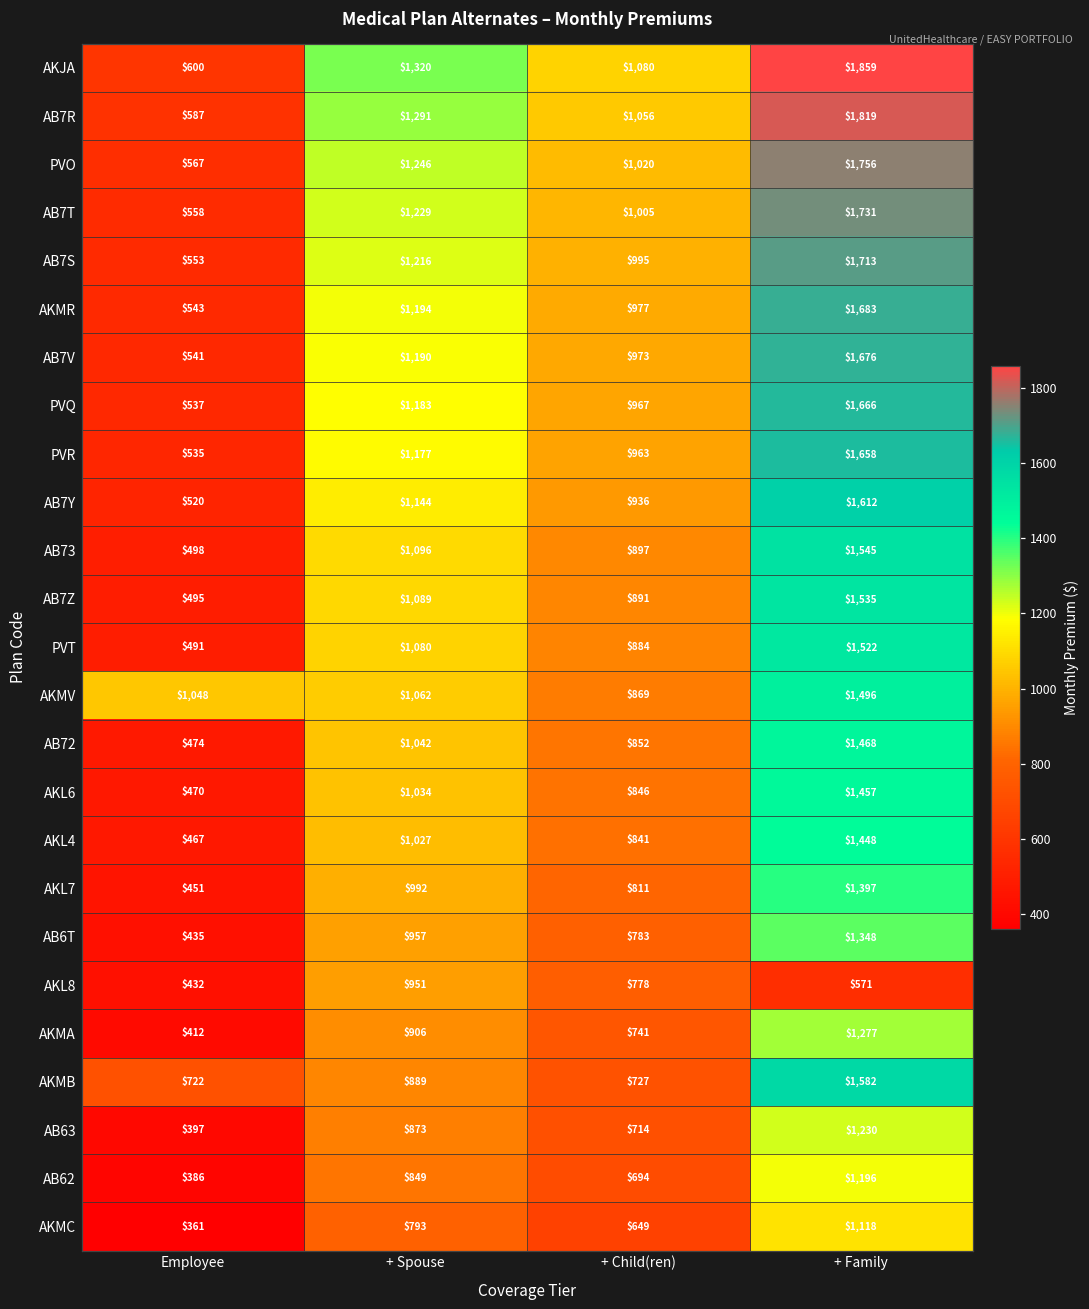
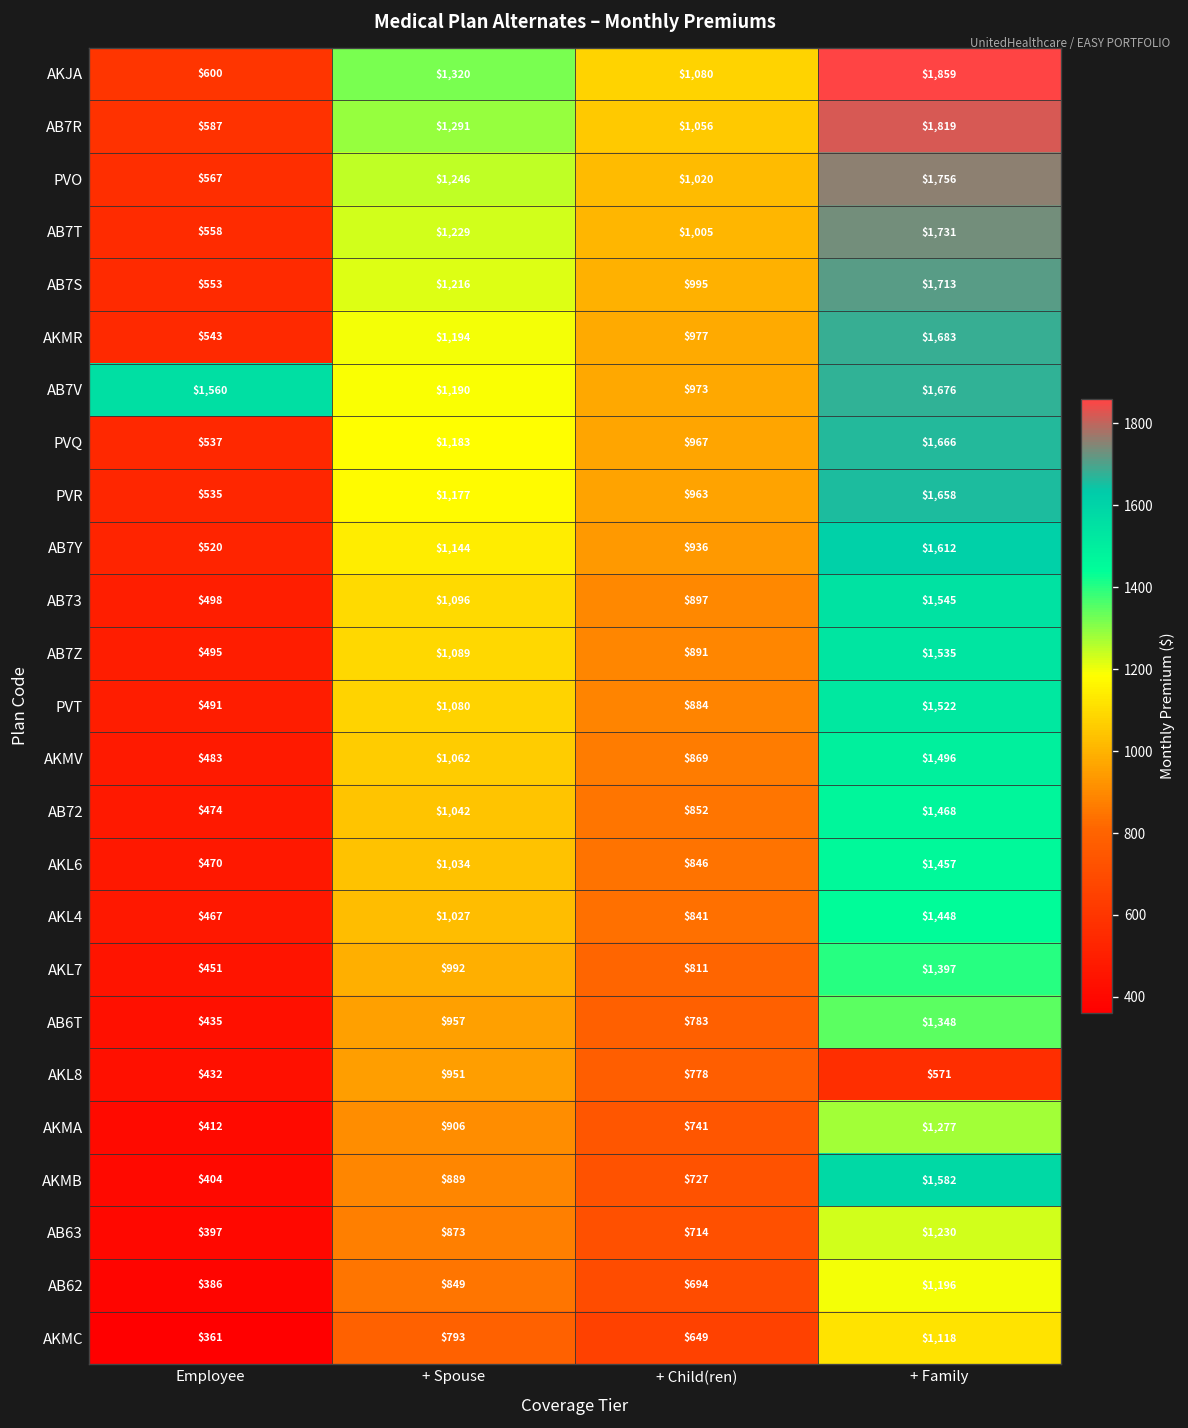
AB7V, Employee: $541 -> $1,560
AKMV, Employee: $1,048 -> $483
AKMB, Employee: $722 -> $404
